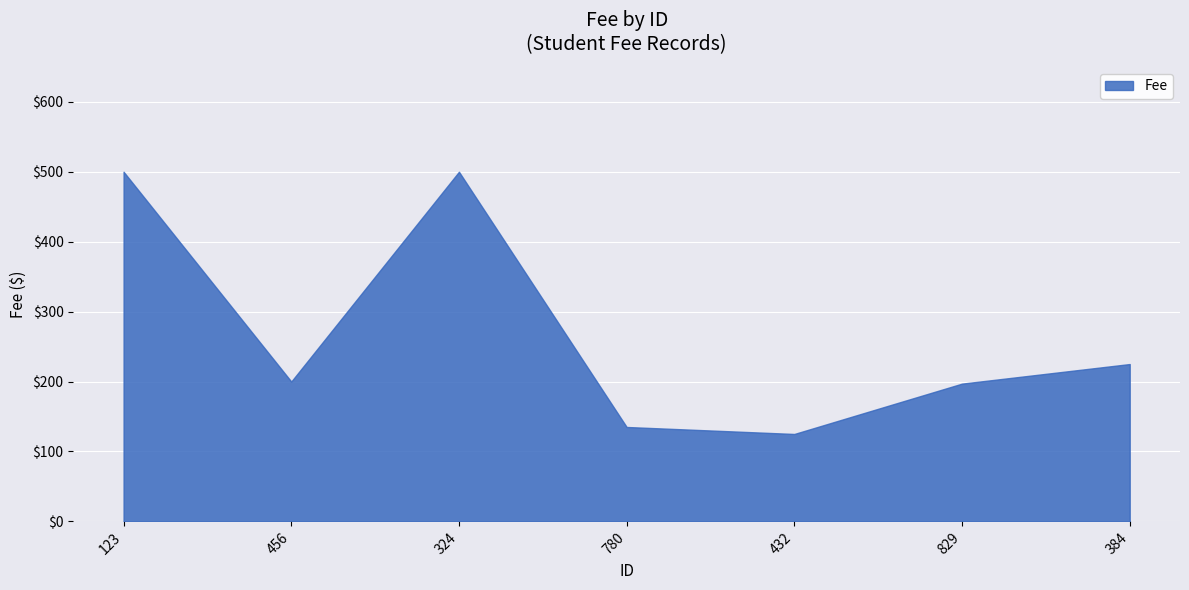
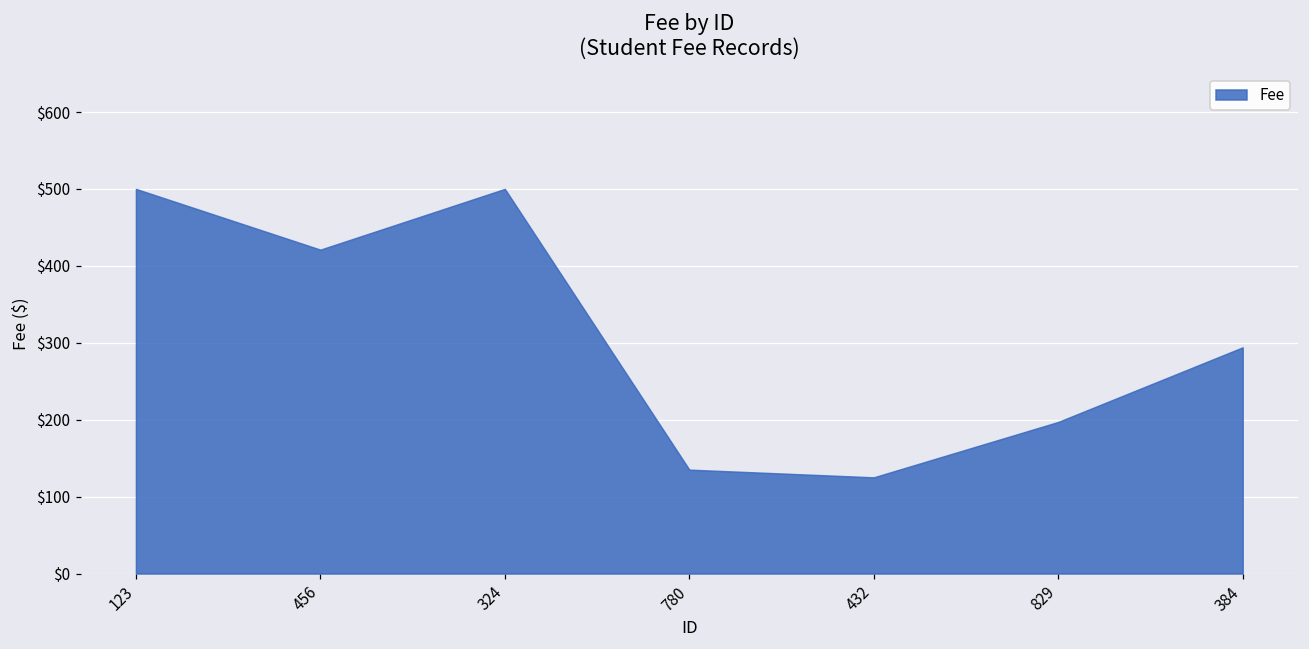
456: $200 -> $420
384: $230 -> $290
